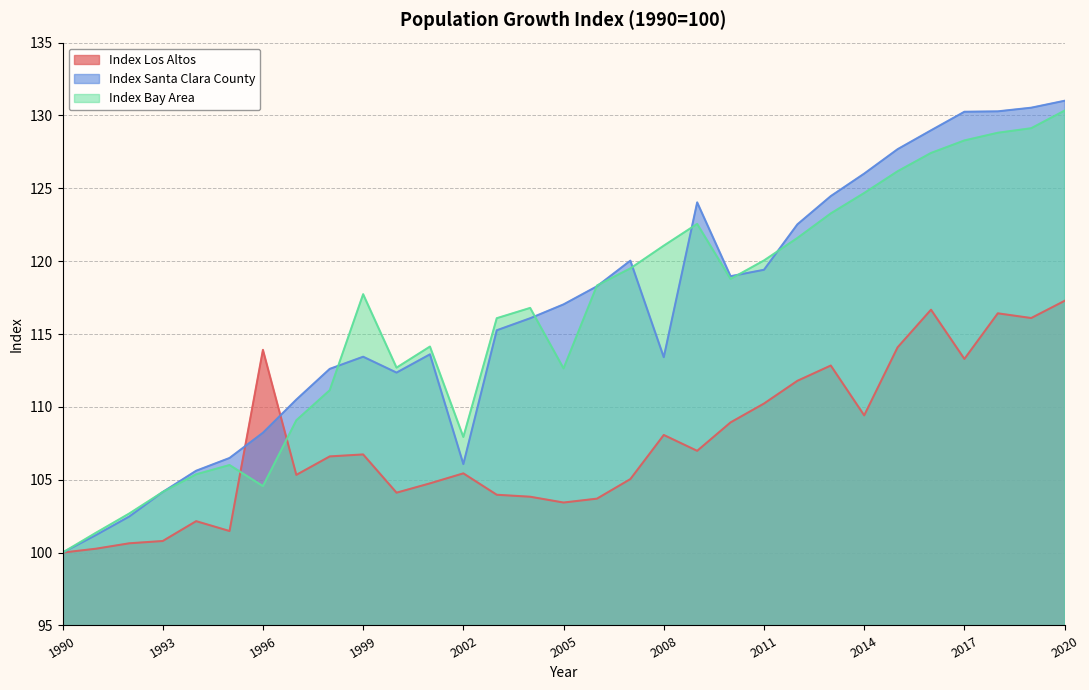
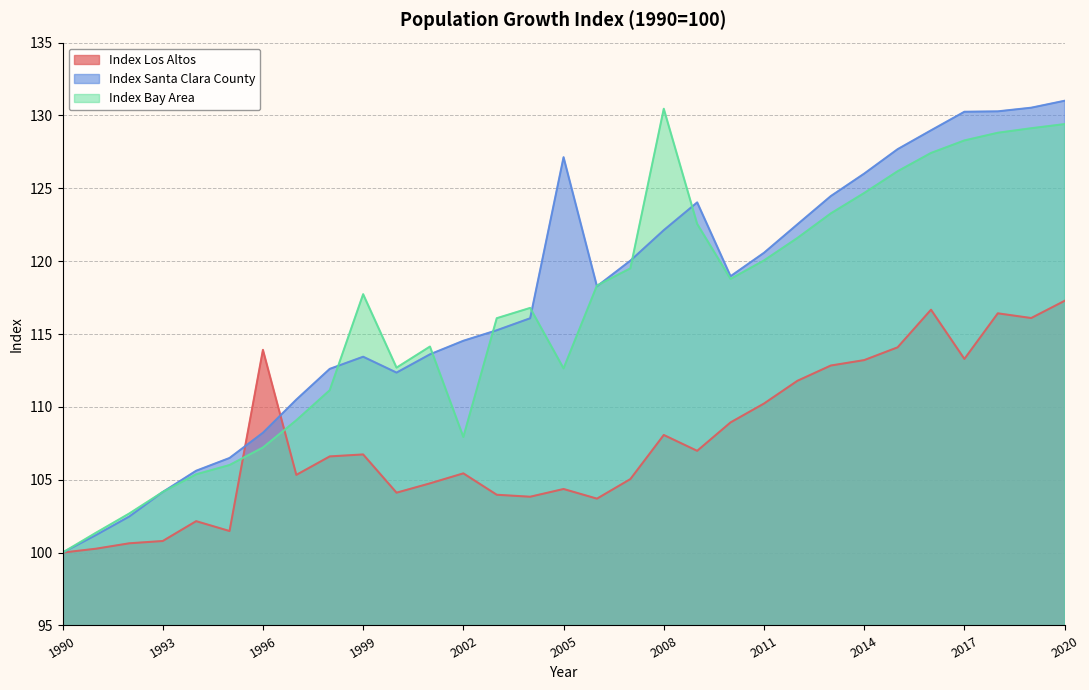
Index Bay Area, 1996: 104.6 -> 107.2
Index Santa Clara County, 2002: 106.1 -> 114.5
Index Los Altos, 2005: 103.4 -> 104.4
Index Santa Clara County, 2005: 117.0 -> 127.1
Index Santa Clara County, 2008: 113.4 -> 122.1
Index Bay Area, 2008: 121.1 -> 130.5
Index Santa Clara County, 2011: 119.4 -> 120.6
Index Los Altos, 2014: 109.4 -> 113.2
Index Bay Area, 2020: 130.3 -> 129.4
